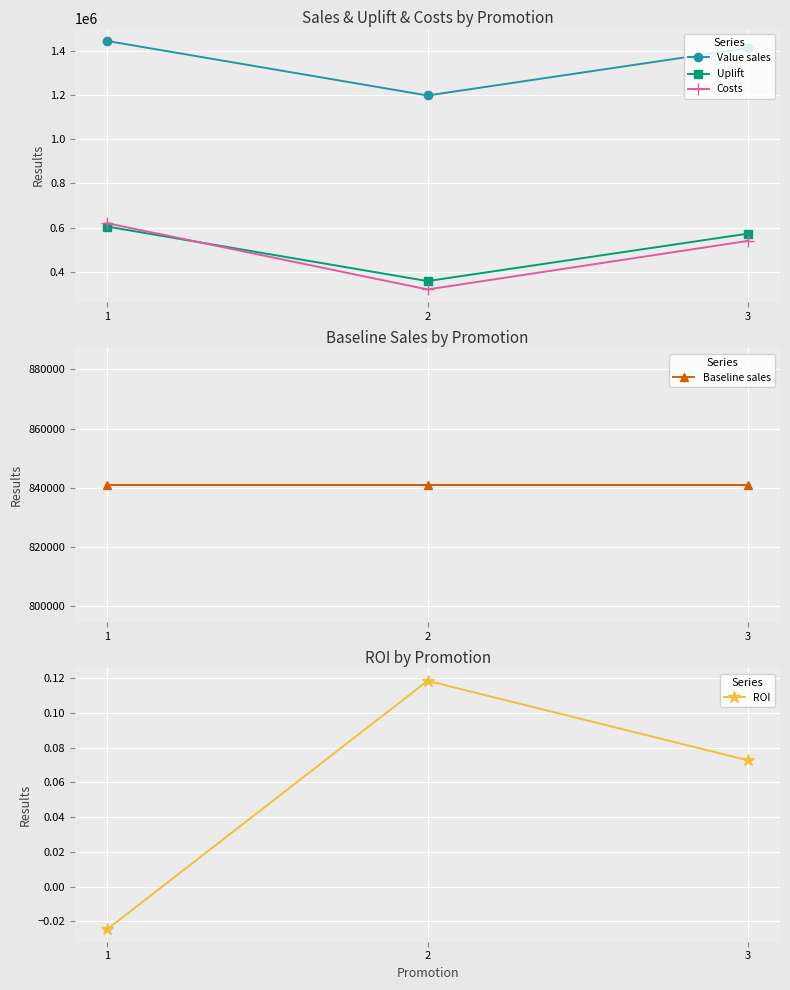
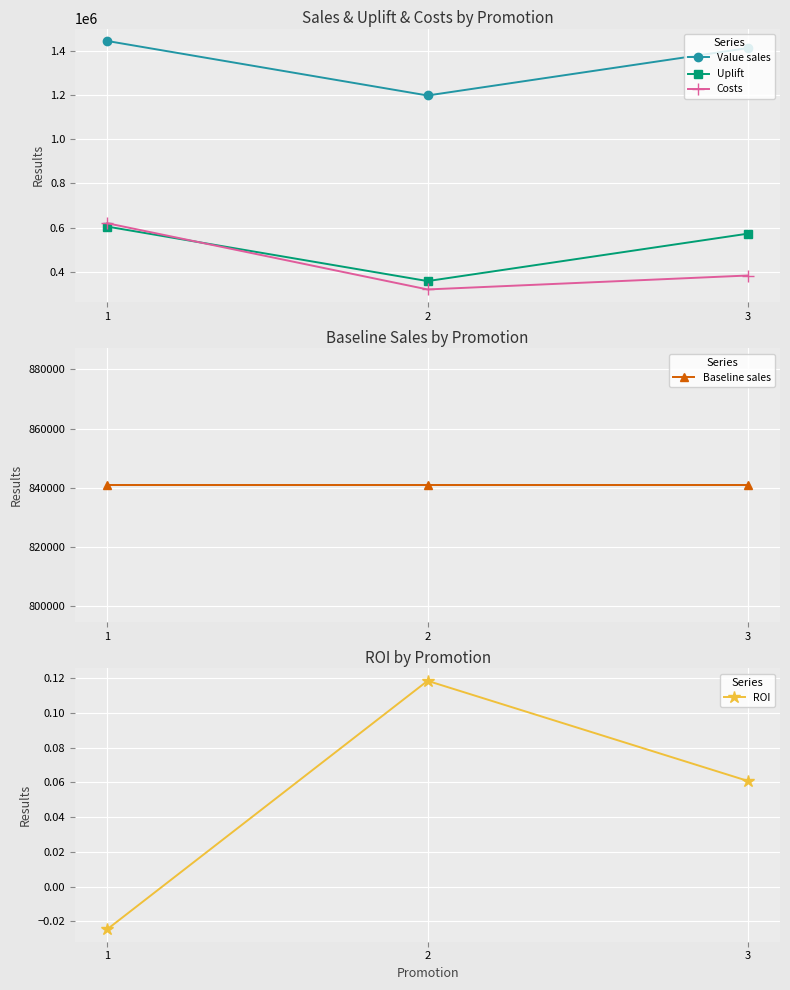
Sales & Uplift & Costs by Promotion, Costs, 3: 540000 -> 380000
ROI by Promotion, 3: 0.073 -> 0.061
